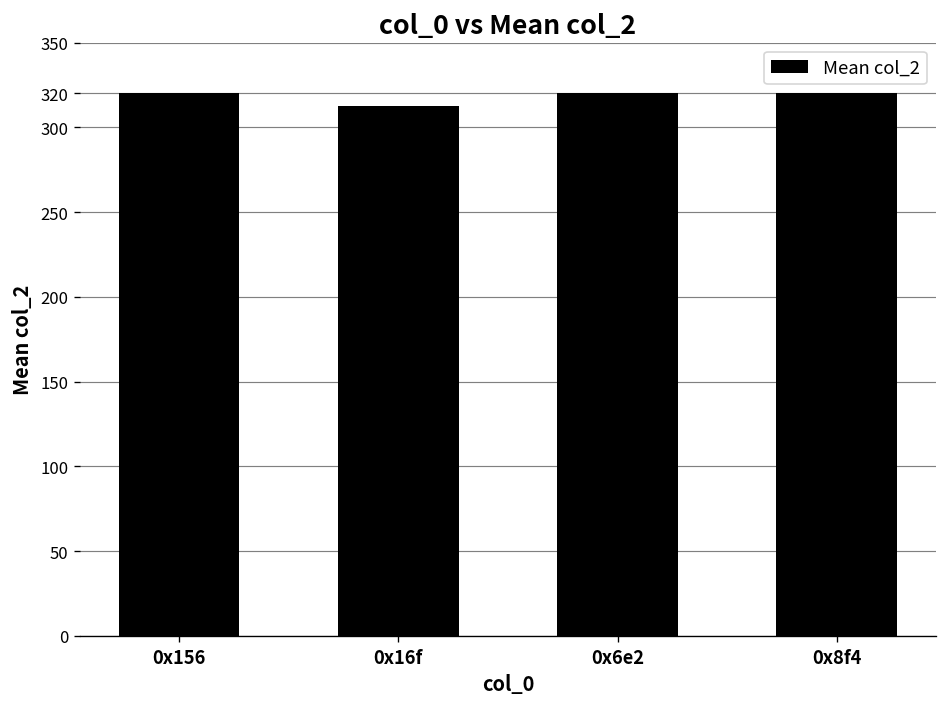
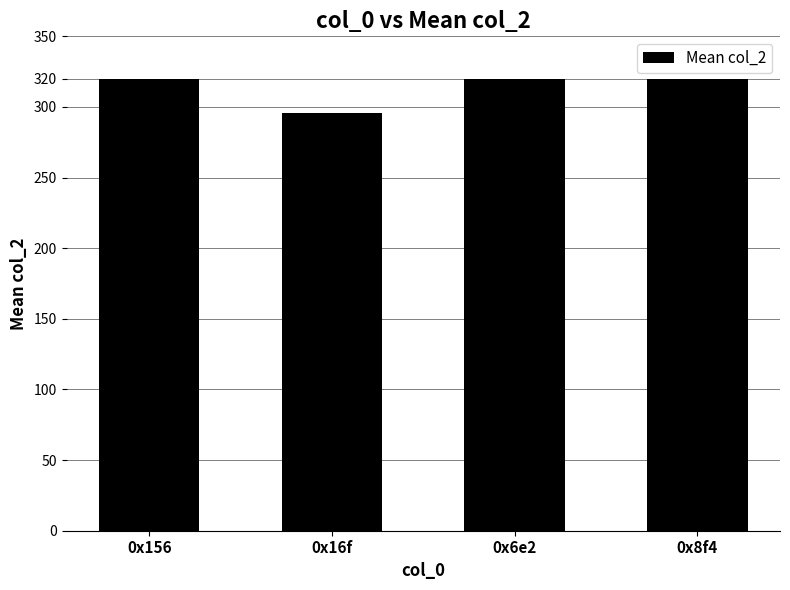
0x16f: 313 -> 296
